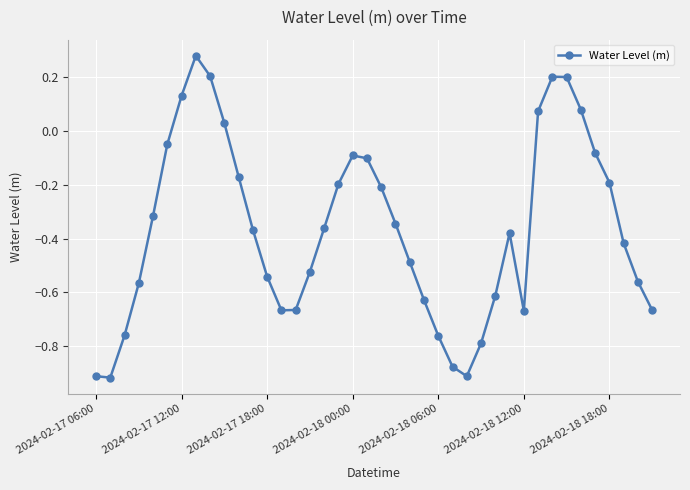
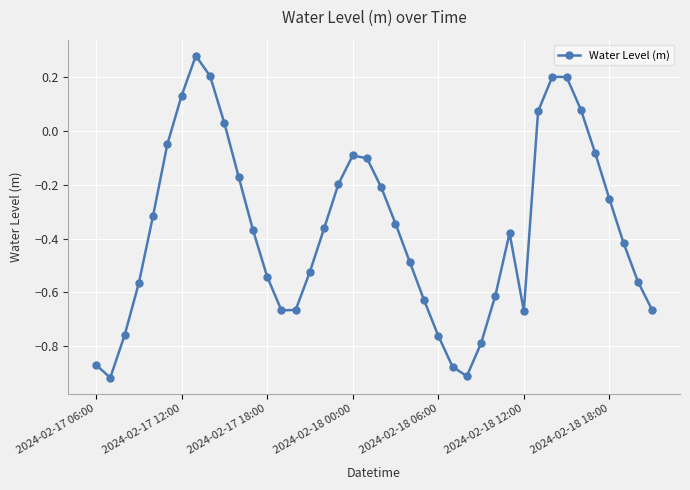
2024-02-17 06:00: -0.91 -> -0.87
2024-02-18 18:00: -0.19 -> -0.25
